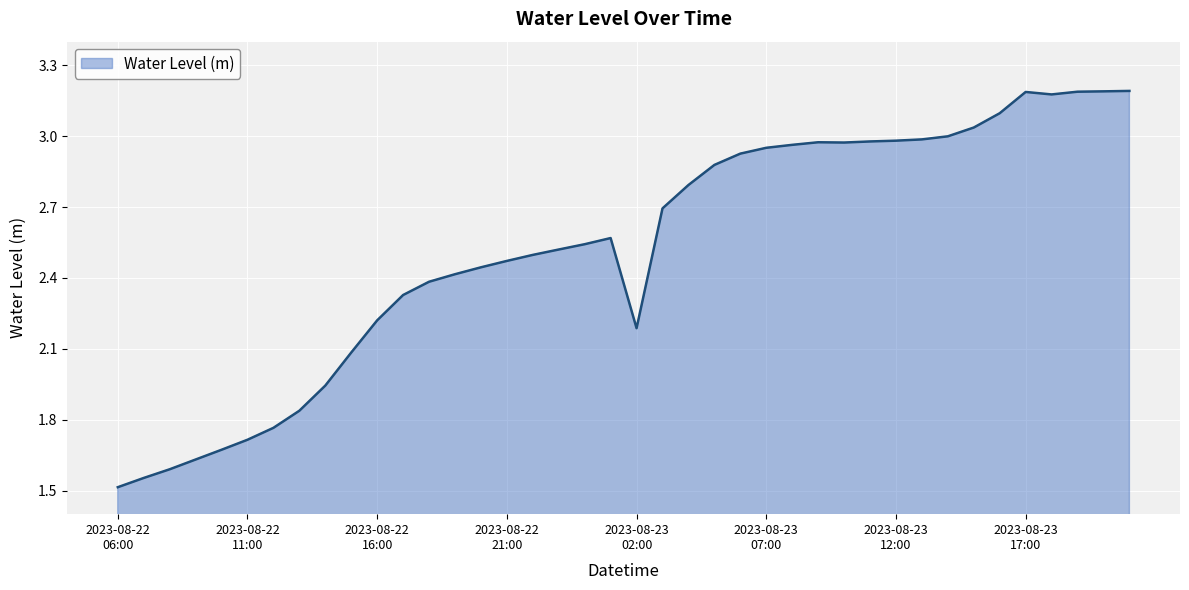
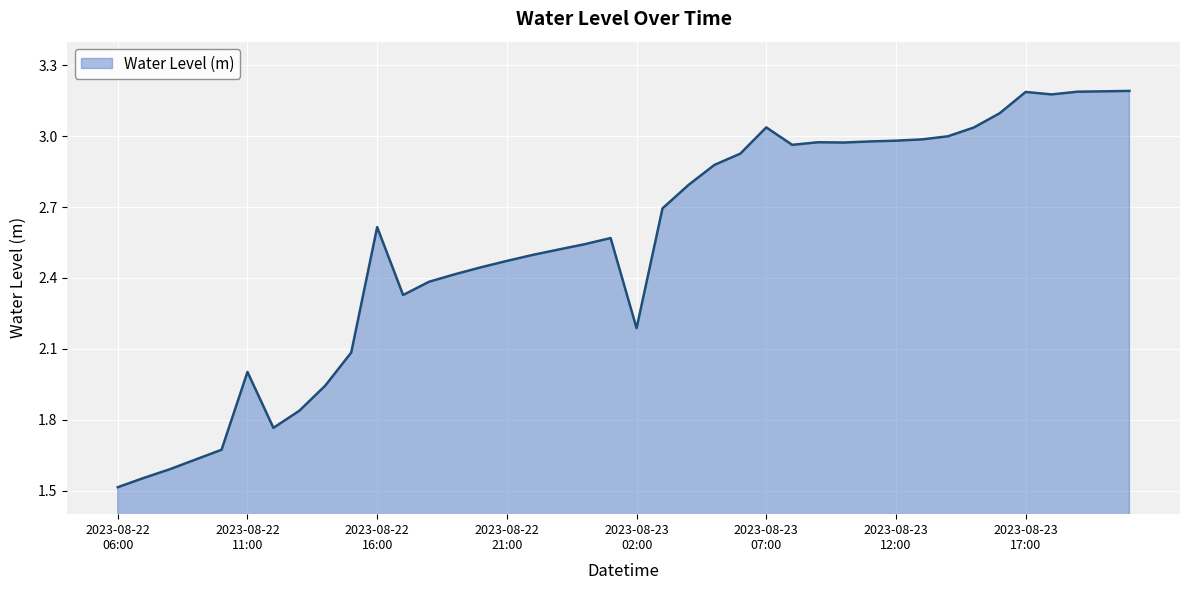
2023-08-22 11:00: 1.71 -> 2.00
2023-08-22 16:00: 2.22 -> 2.62
2023-08-23 07:00: 2.95 -> 3.04
